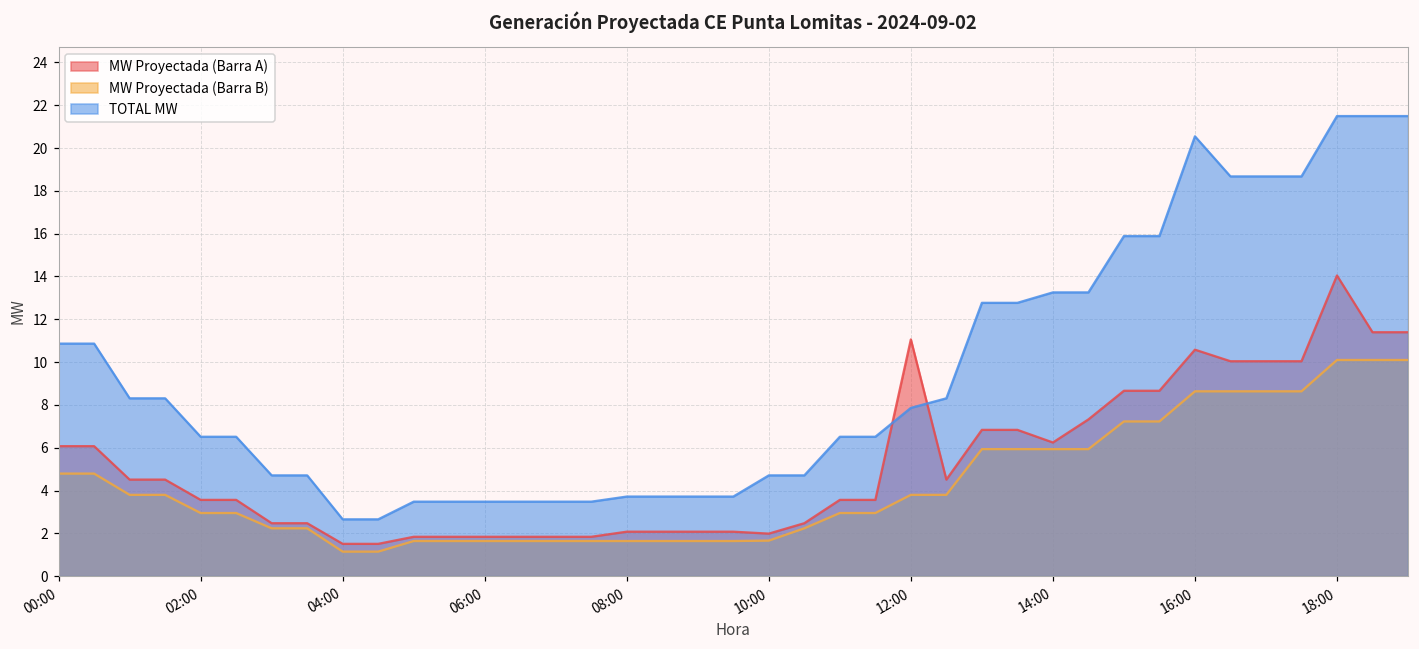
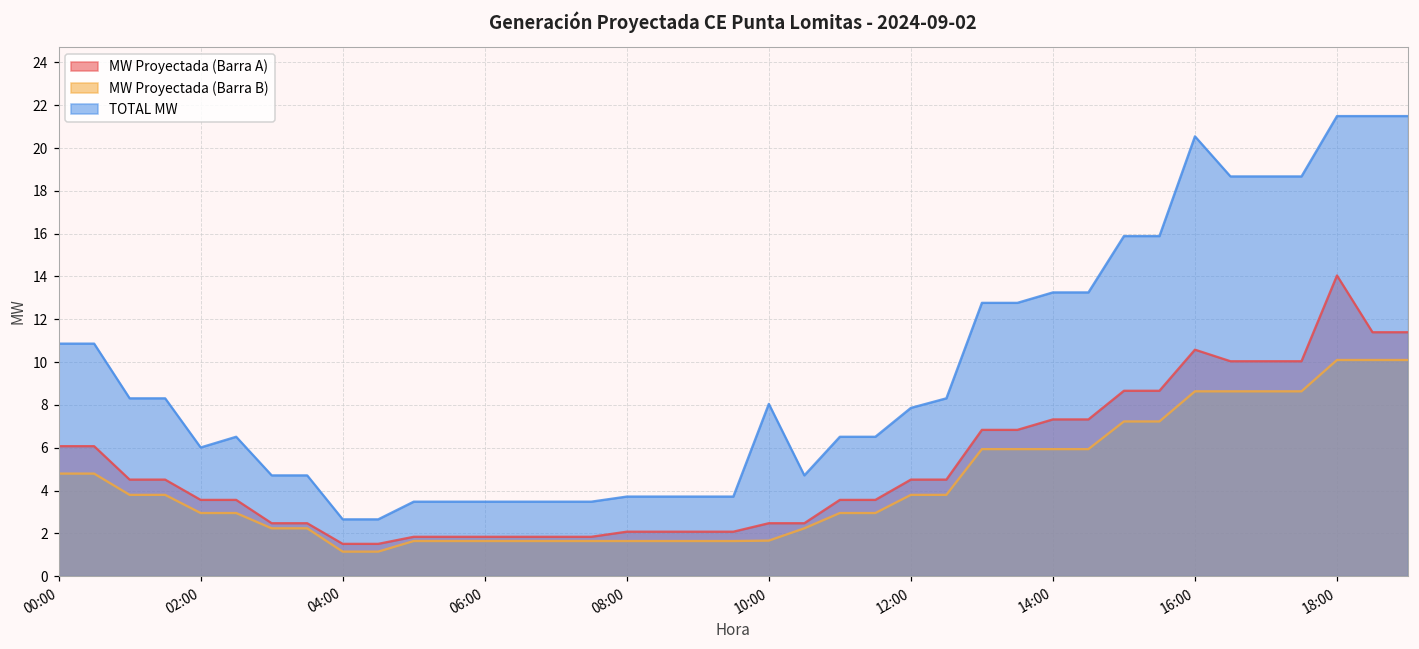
TOTAL MW, 02:00: 6.5 -> 6.0
MW Proyectada (Barra A), 10:00: 2.0 -> 2.5
TOTAL MW, 10:00: 4.7 -> 8.0
MW Proyectada (Barra A), 12:00: 11.1 -> 4.5
MW Proyectada (Barra A), 14:00: 6.2 -> 7.3
